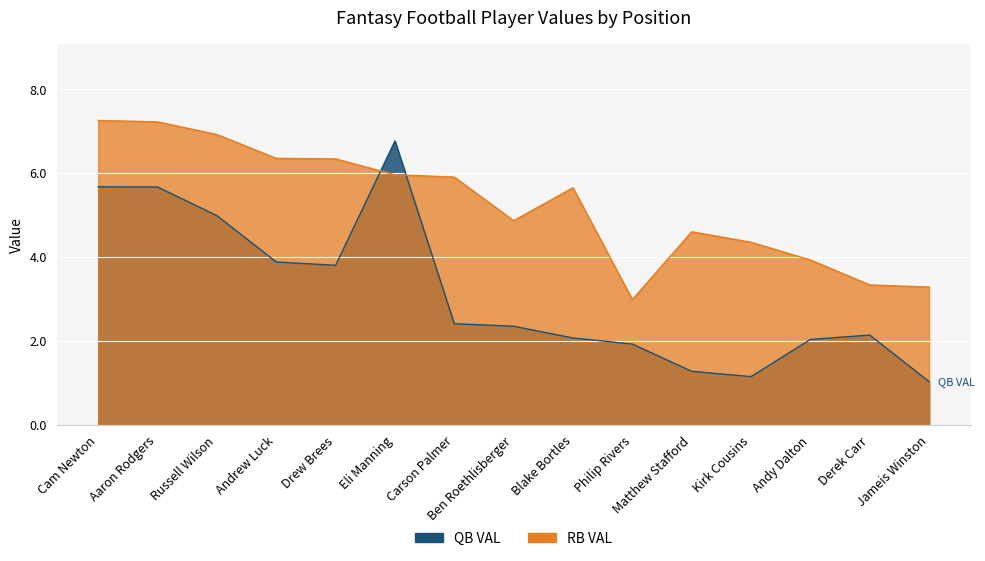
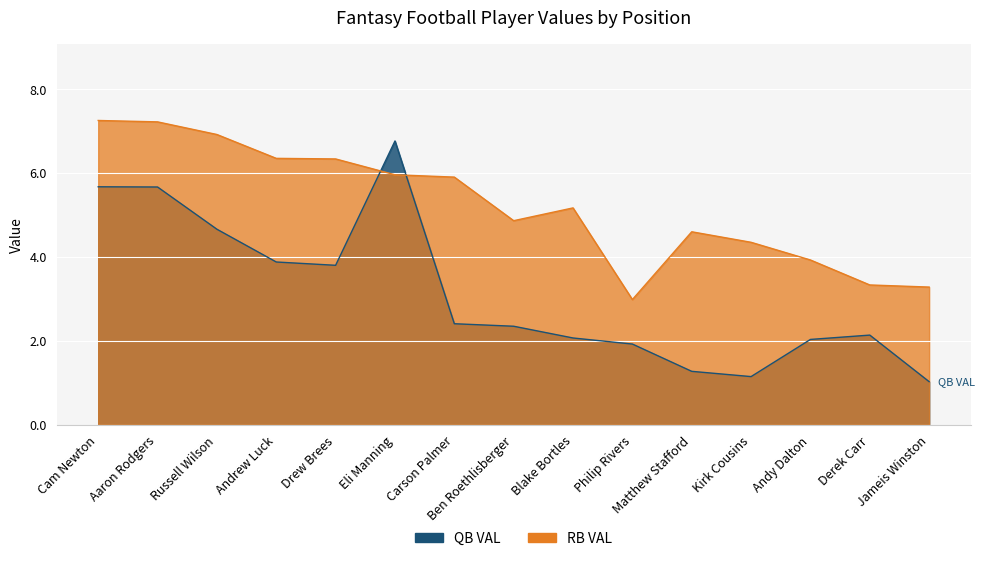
QB VAL, Russell Wilson: 5.0 -> 4.7
RB VAL, Blake Bortles: 5.6 -> 5.2
